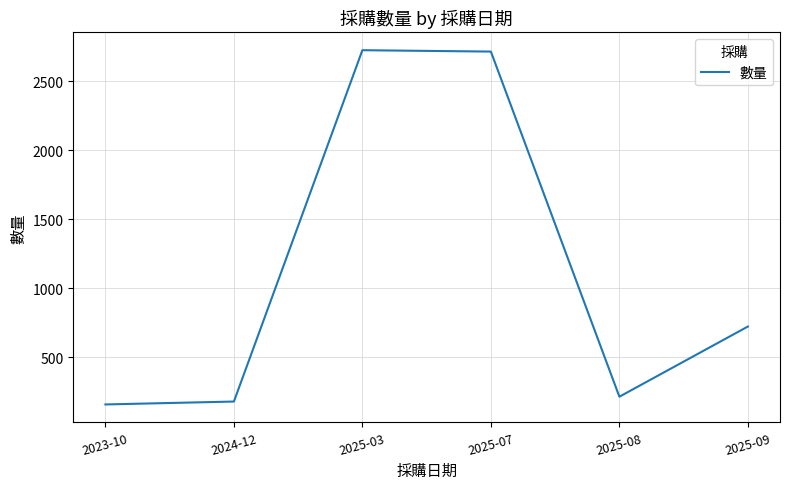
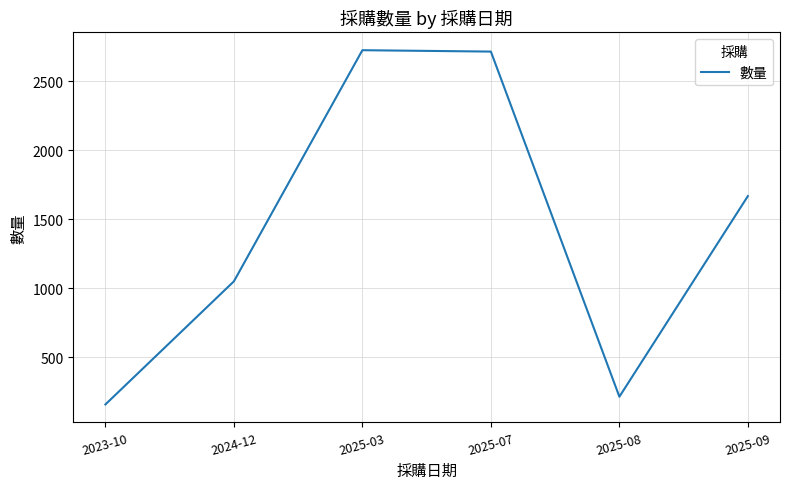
2024-12: 180 -> 1050
2025-09: 720 -> 1670
